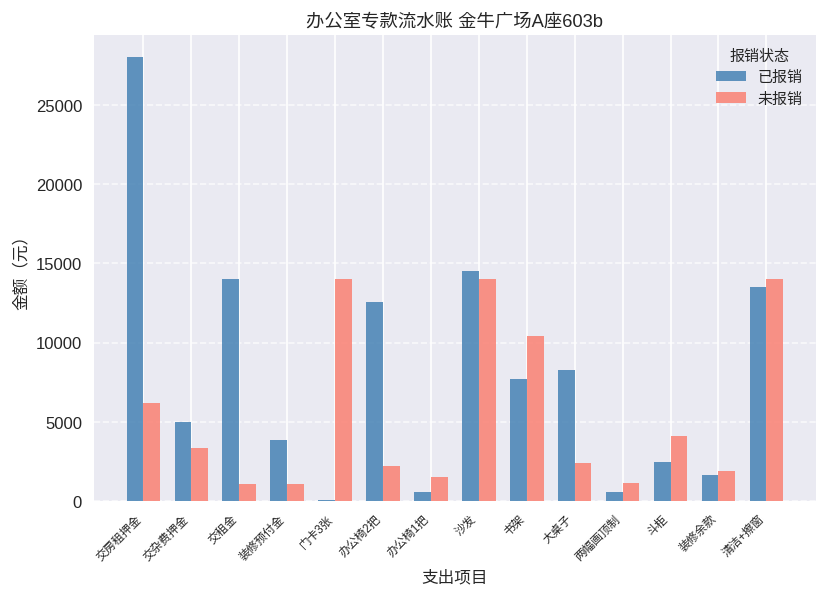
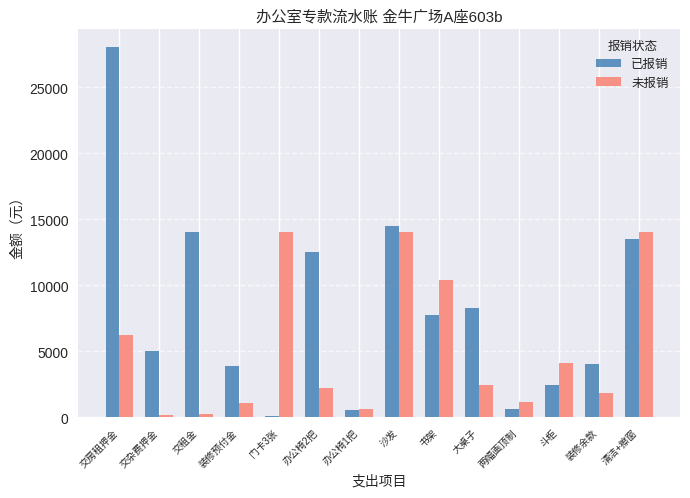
未报销, 交杂费押金: 3400 -> 200
未报销, 交租金: 1100 -> 300
未报销, 办公椅1把: 1500 -> 700
已报销, 装修余款: 1700 -> 4000
